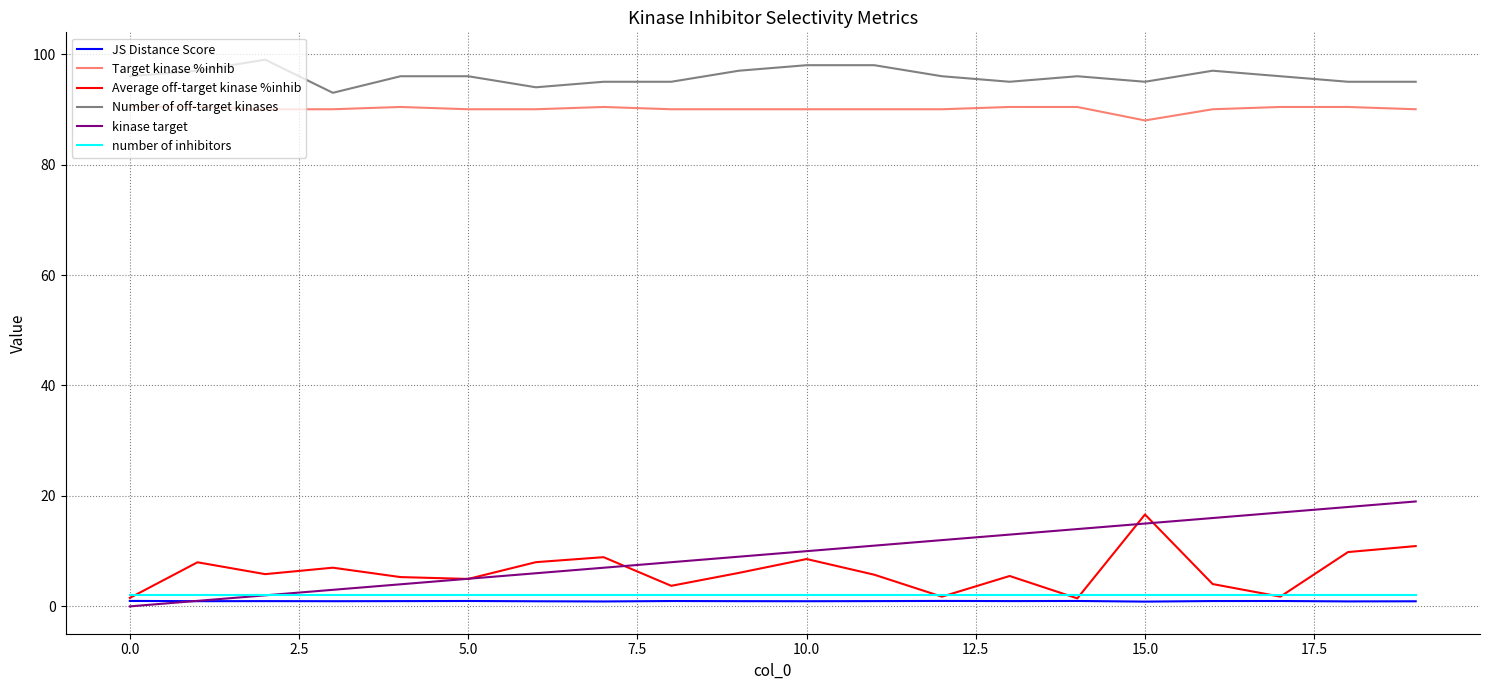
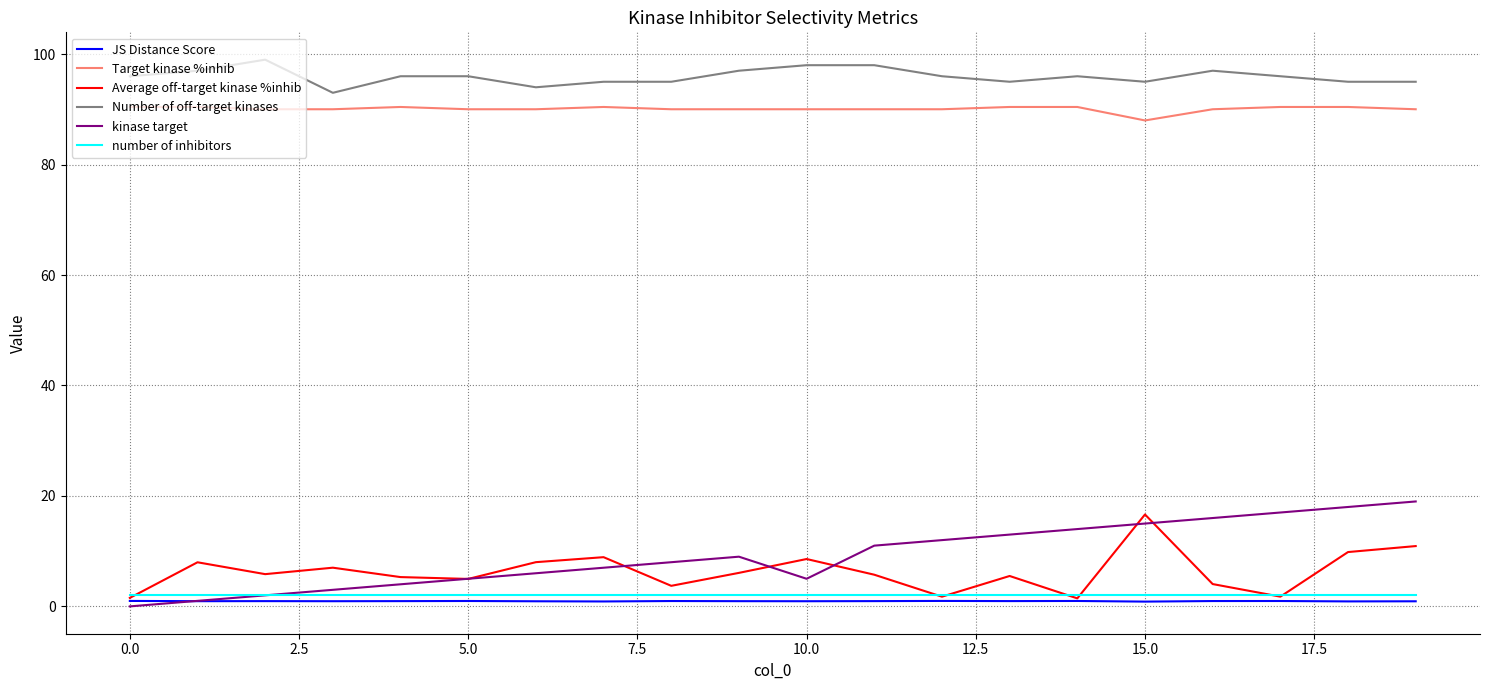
kinase target, 10.0: 10 -> 5
